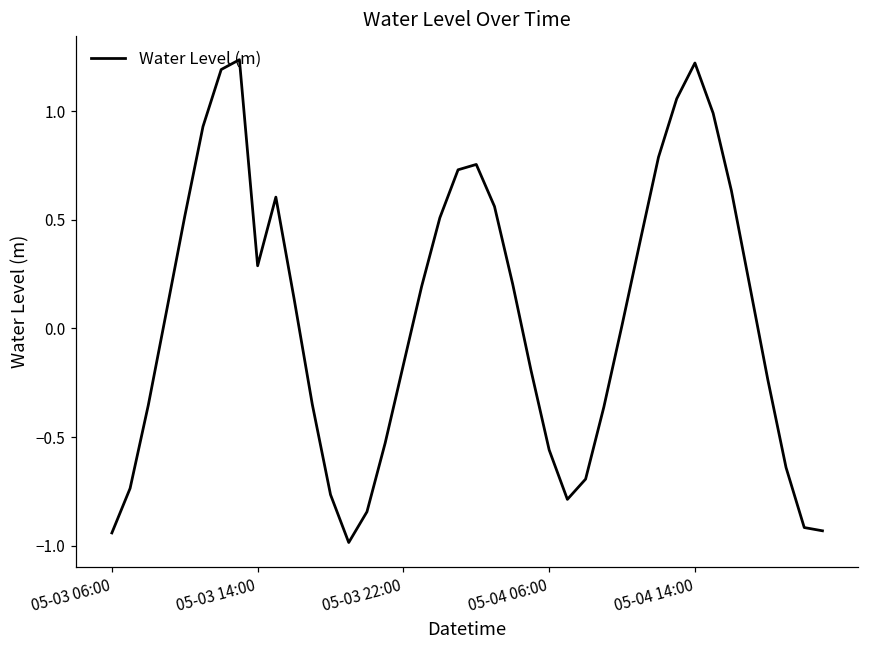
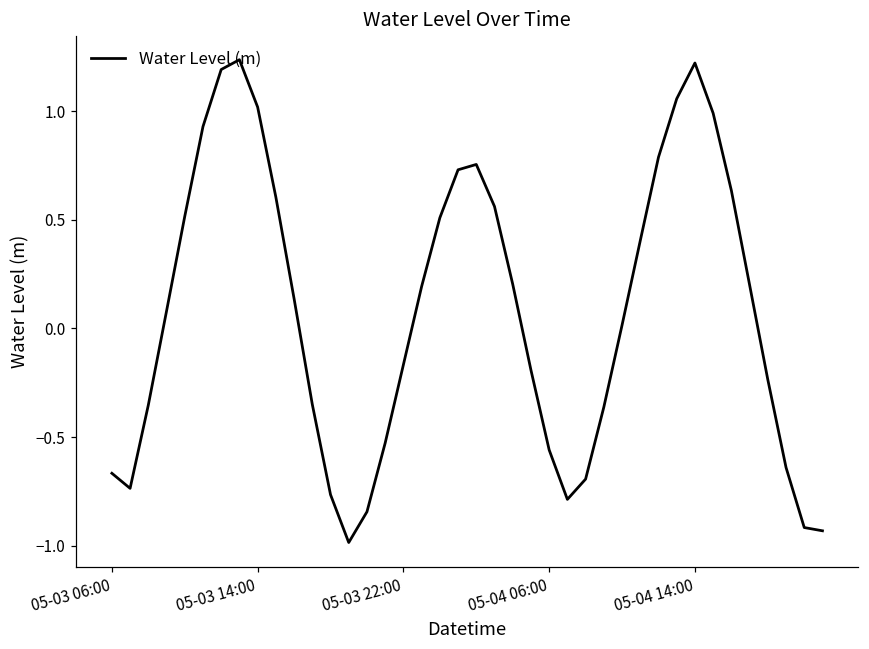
05-03 06:00: -0.94 -> -0.67
05-03 14:00: 0.29 -> 1.02
